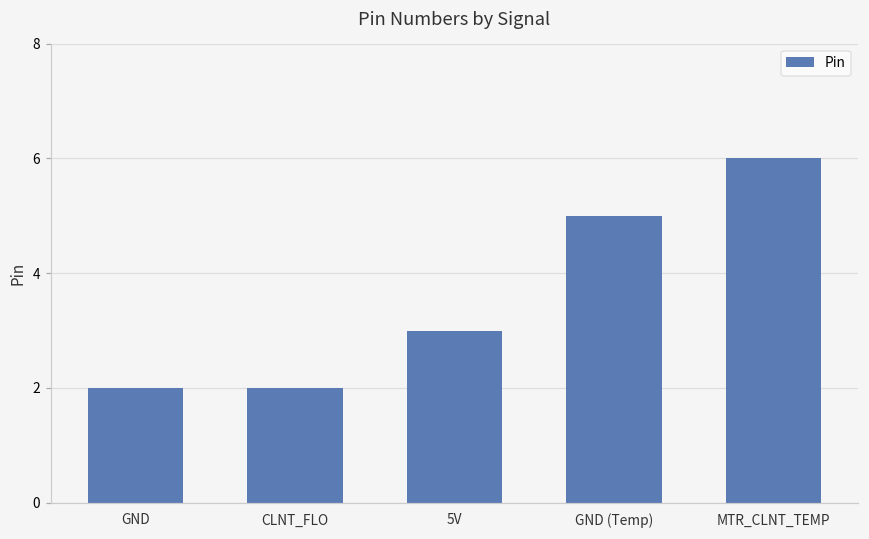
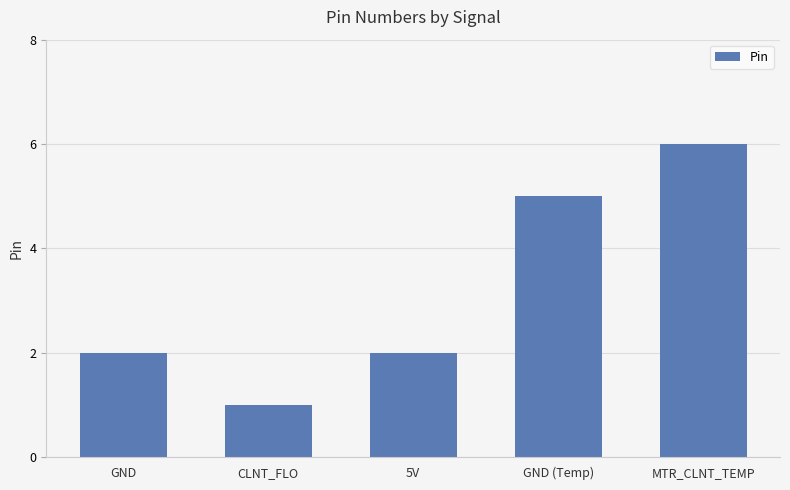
CLNT_FLO: 2 -> 1
5V: 3 -> 2
